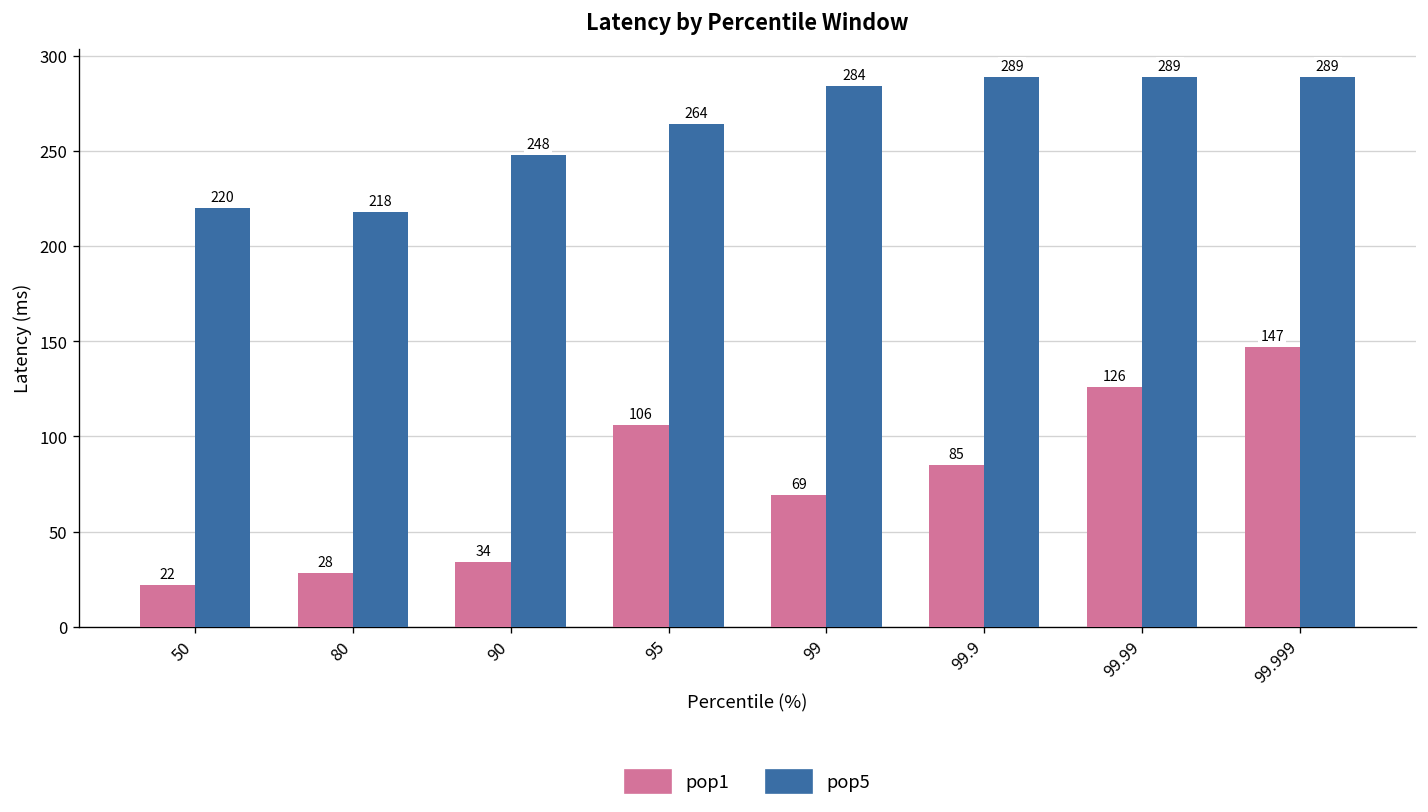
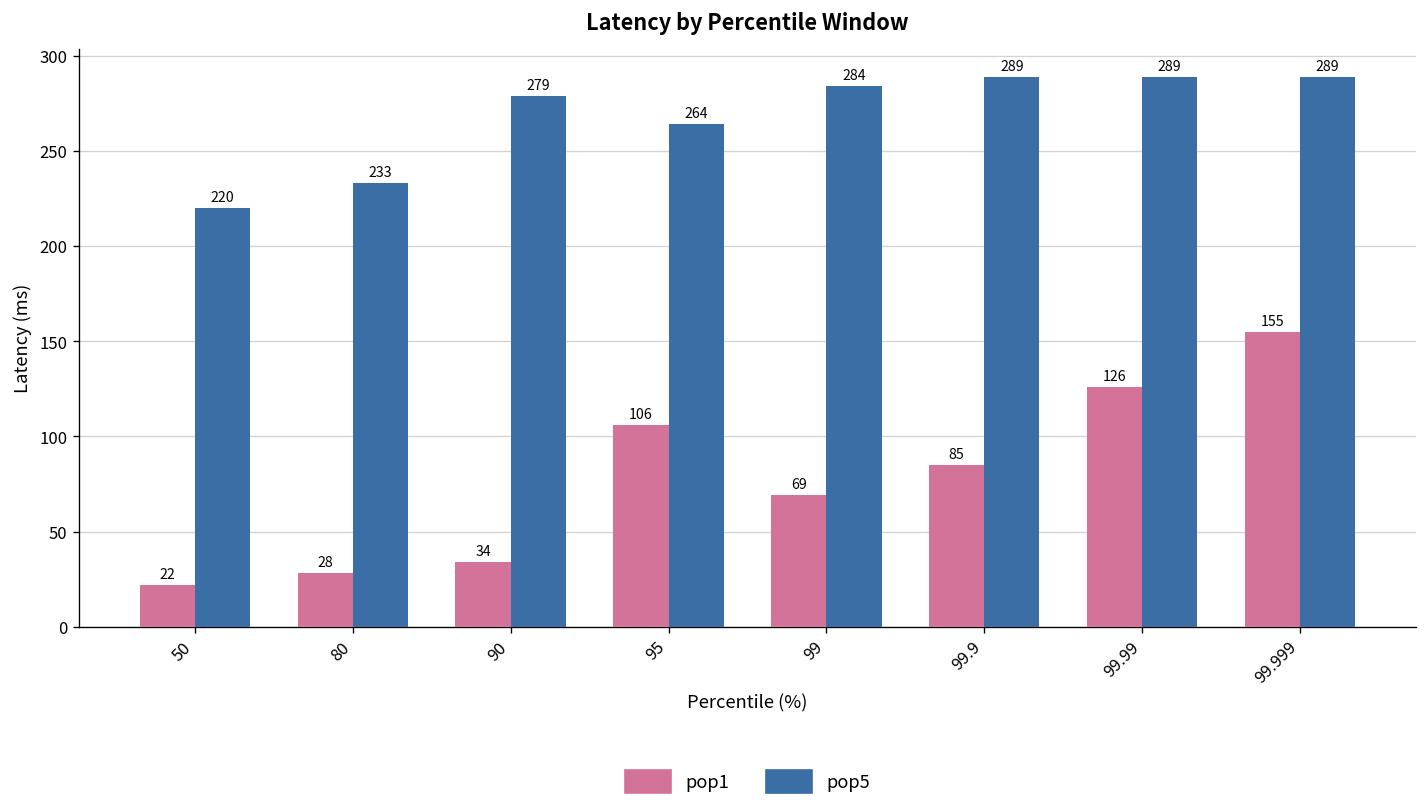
pop5, 80: 218 -> 233
pop5, 90: 248 -> 279
pop1, 99.999: 147 -> 155
